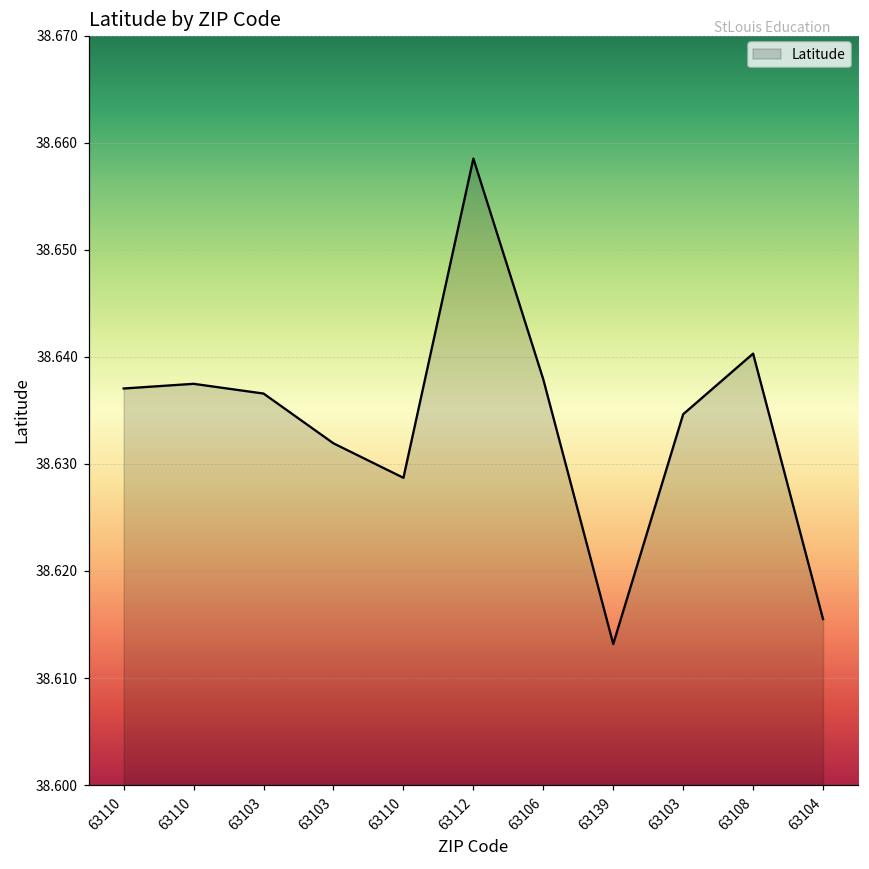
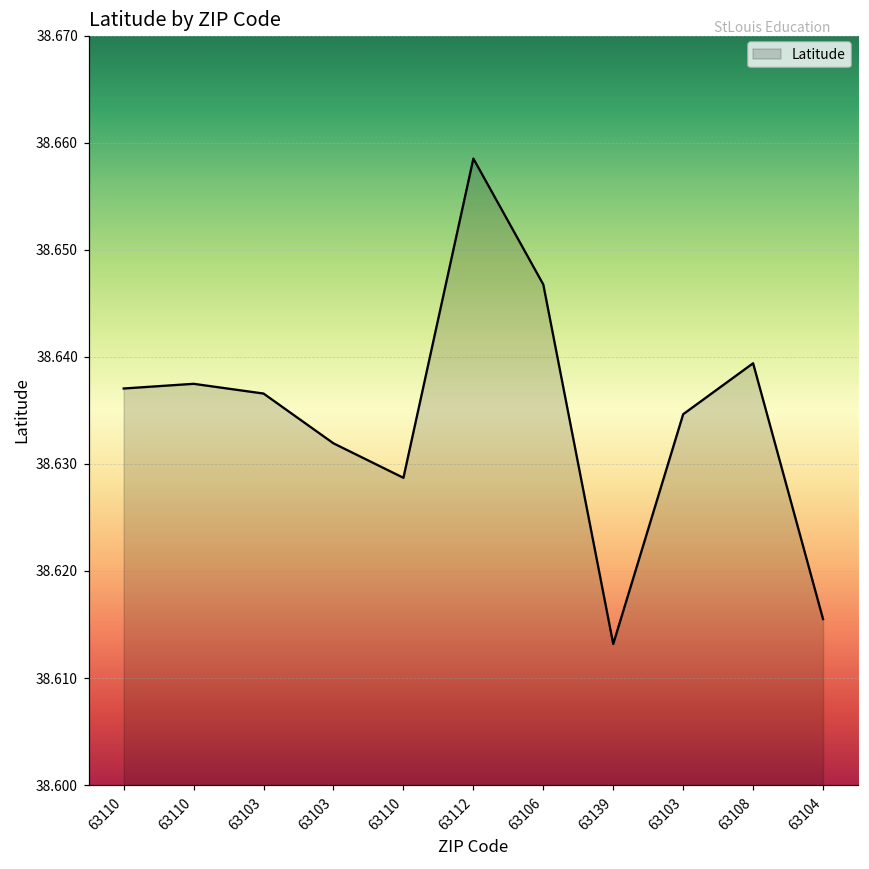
63106: 38.638 -> 38.647
63108: 38.640 -> 38.639
